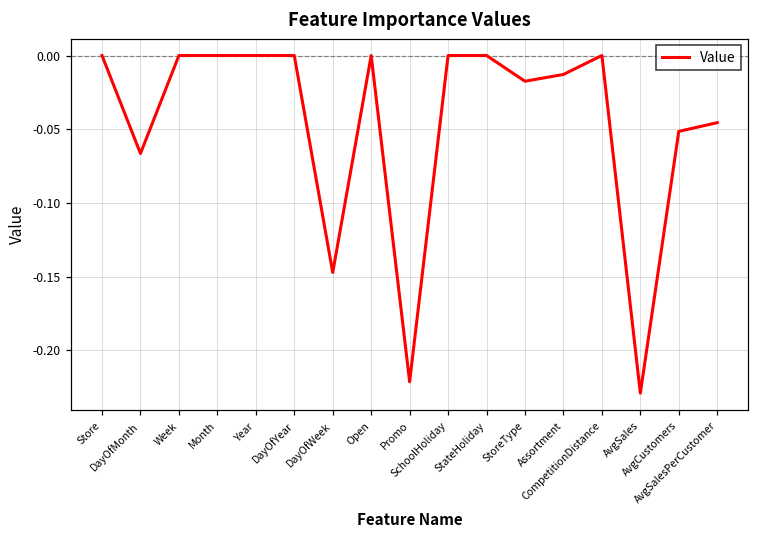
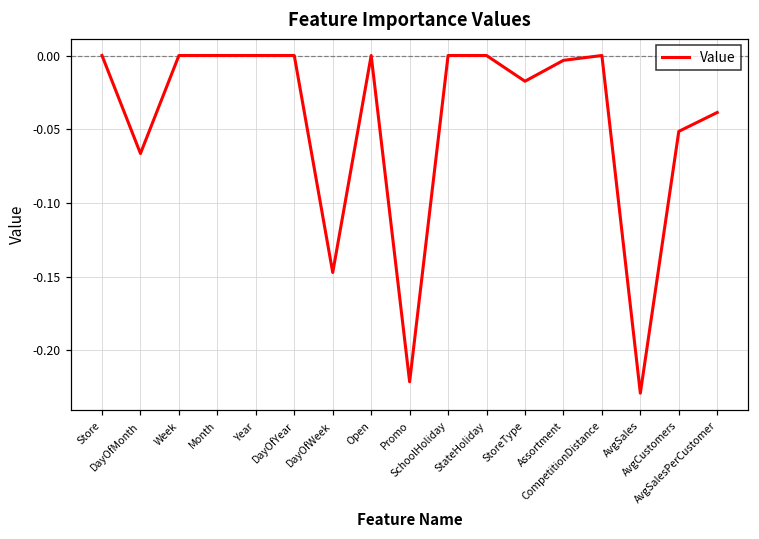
Assortment: -0.013 -> -0.003
AvgSalesPerCustomer: -0.046 -> -0.039
